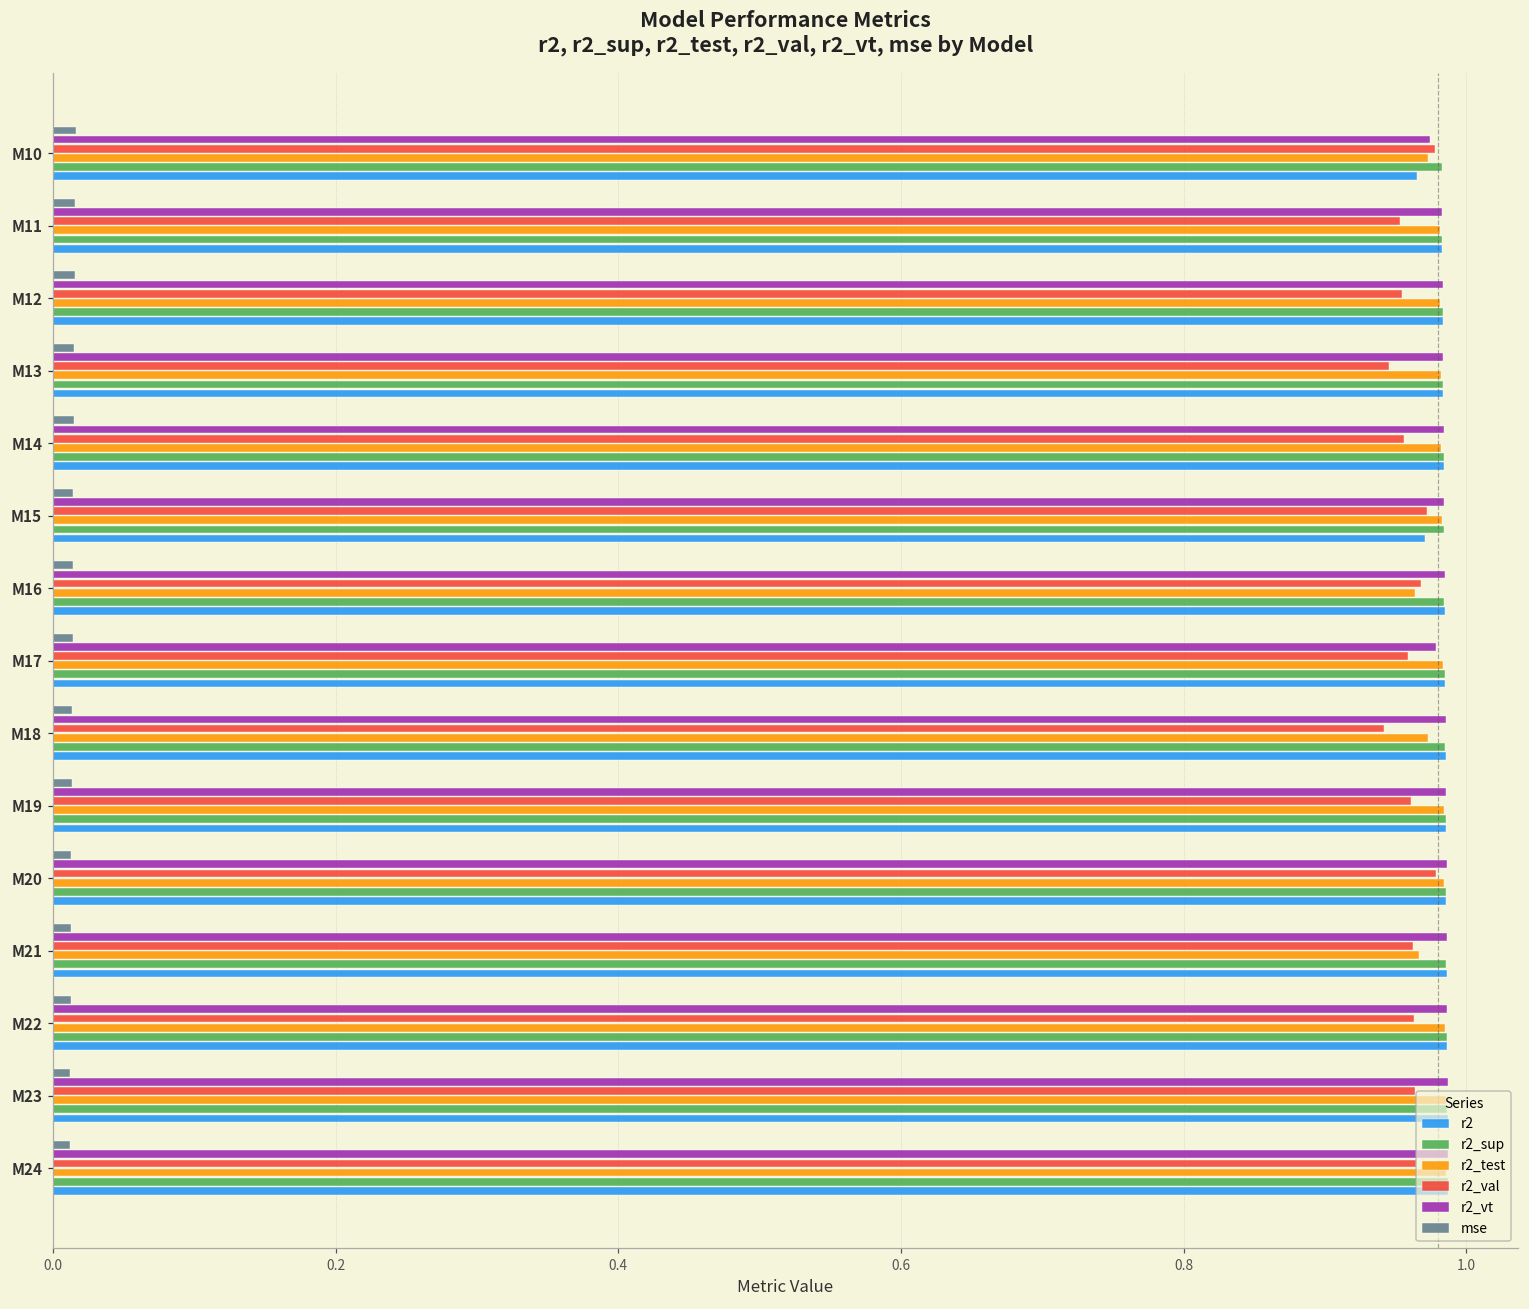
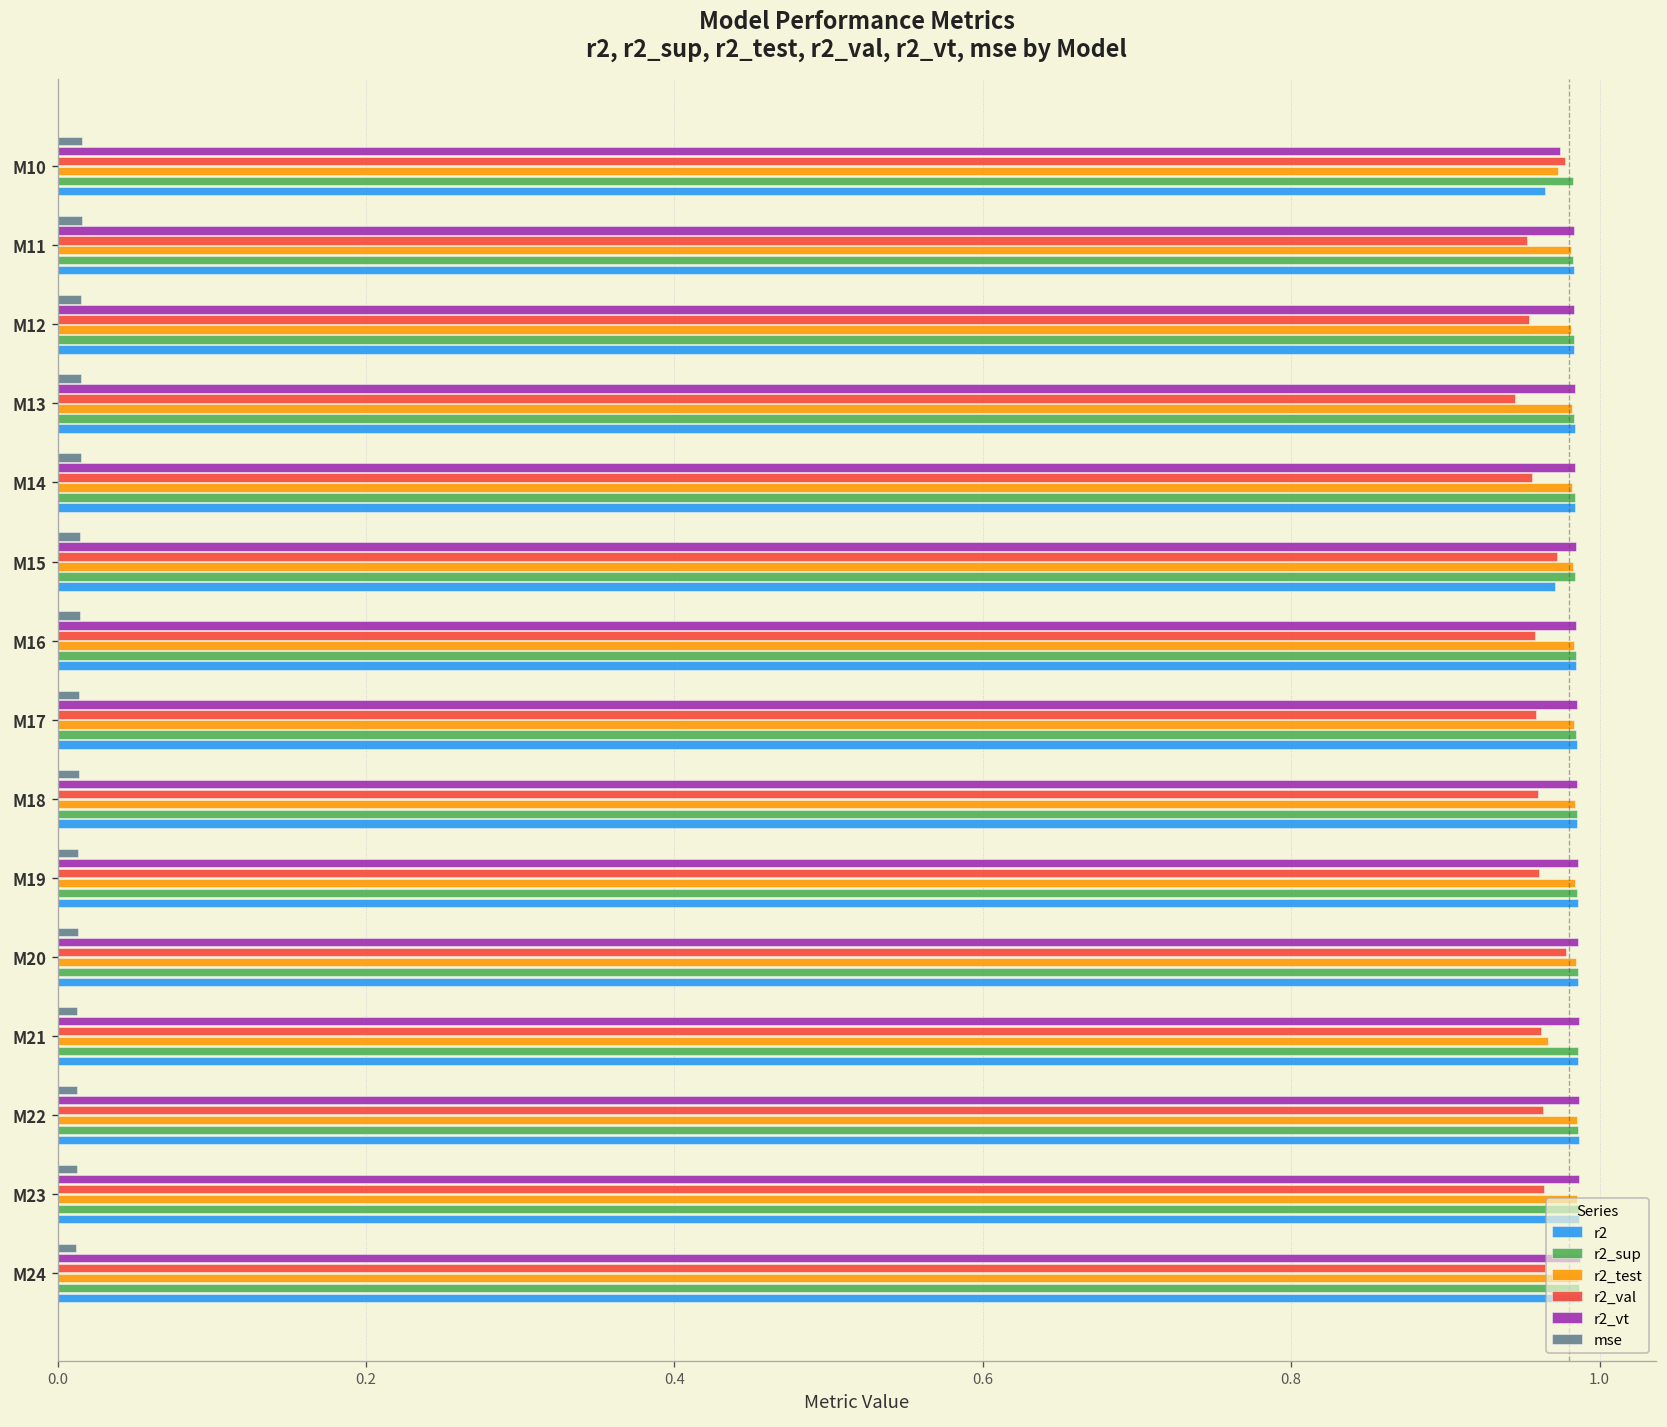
r2_val, M16: 0.968 -> 0.958
r2_test, M16: 0.964 -> 0.983
r2_vt, M17: 0.979 -> 0.985
r2_val, M18: 0.941 -> 0.960
r2_test, M18: 0.973 -> 0.984
